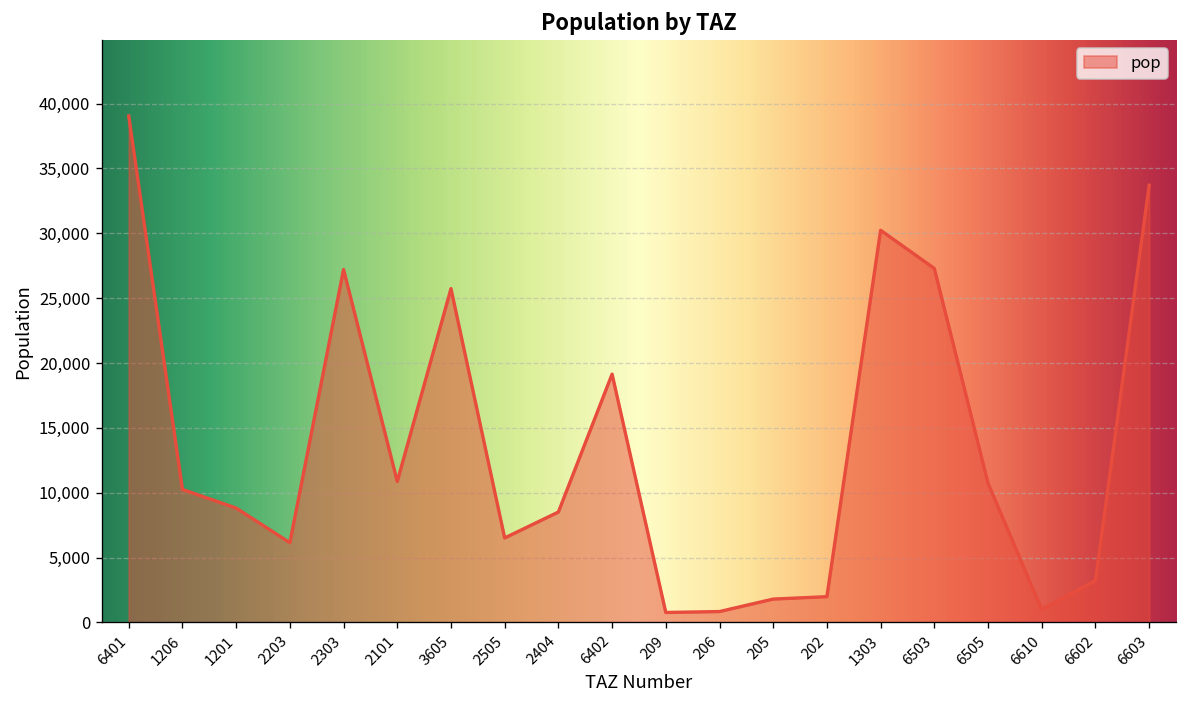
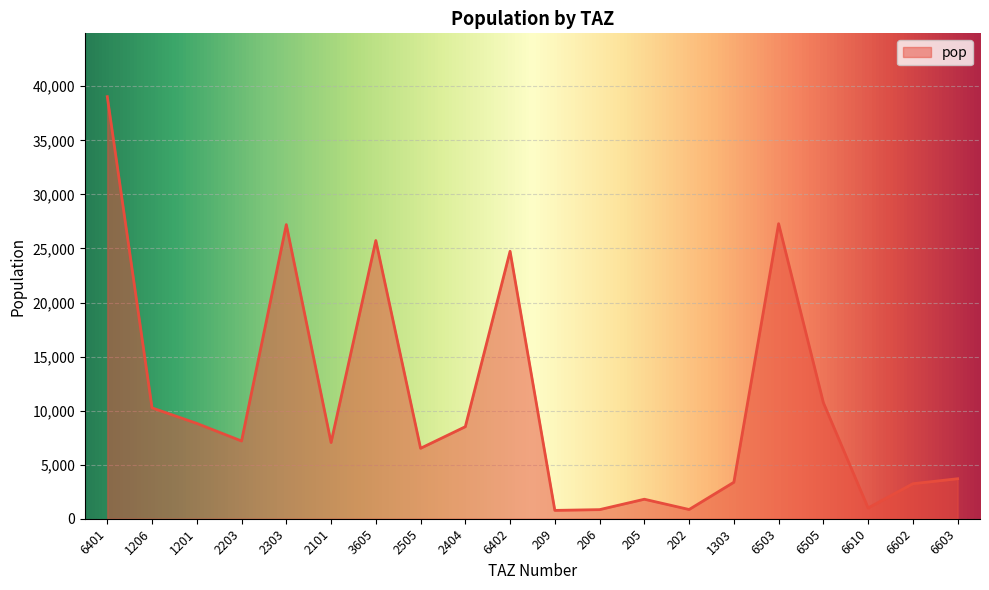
2203: 6,100 -> 7,200
2101: 10,900 -> 7,000
6402: 19,100 -> 24,700
202: 2,000 -> 900
1303: 30,200 -> 3,400
6603: 33,700 -> 3,700
